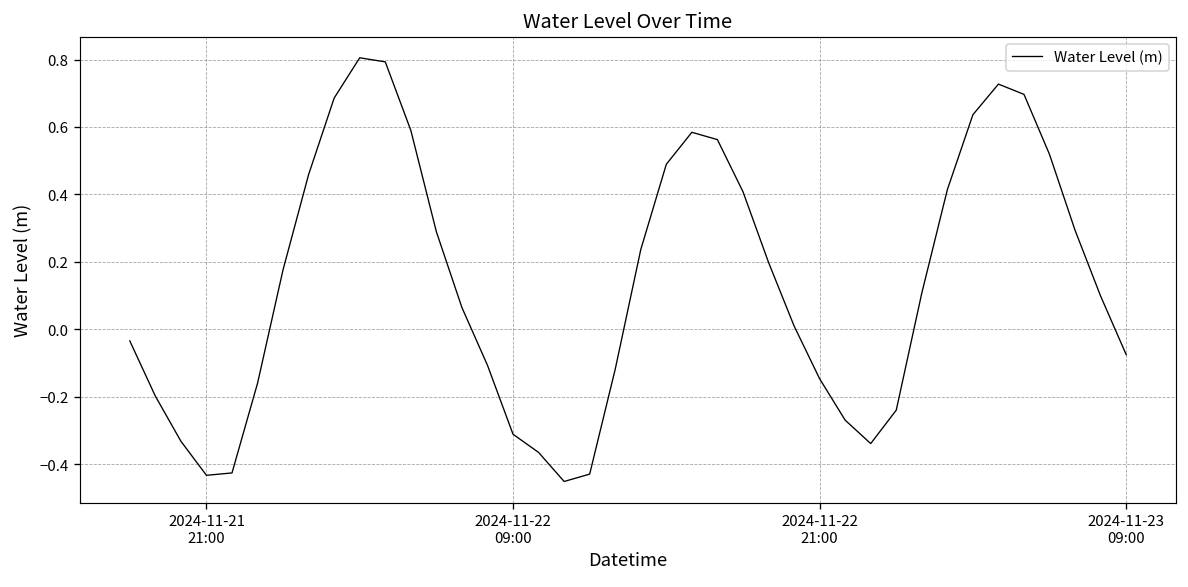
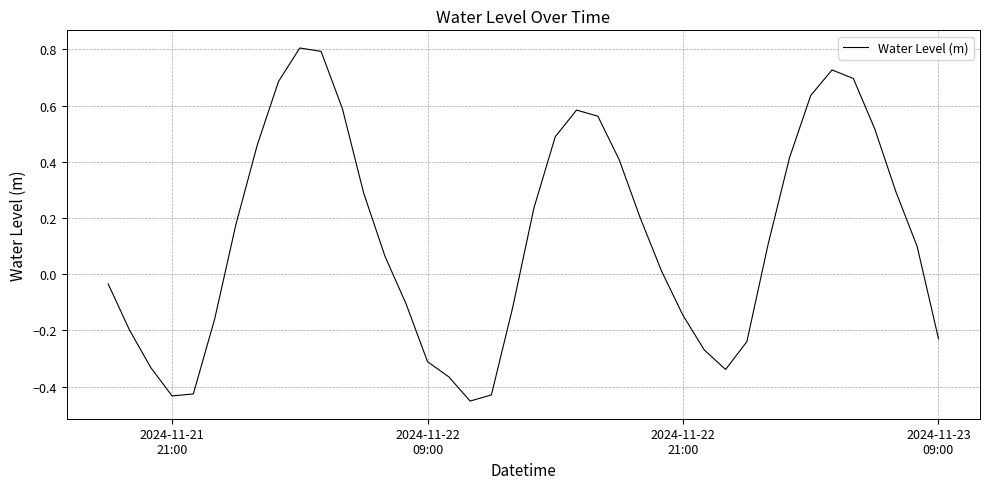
2024-11-23 09:00: -0.08 -> -0.23
